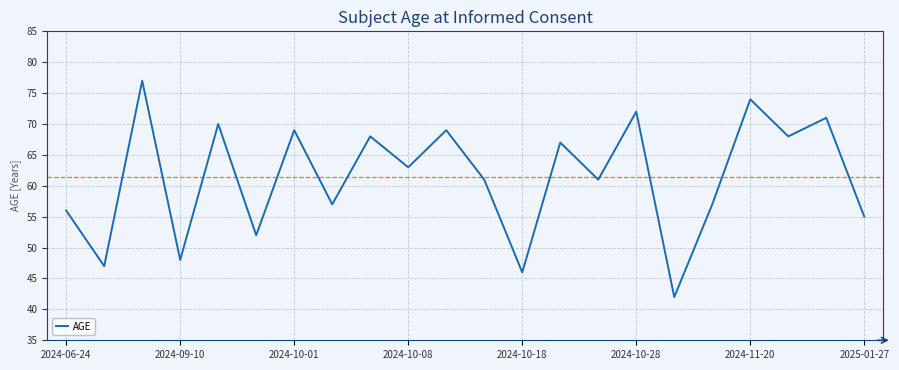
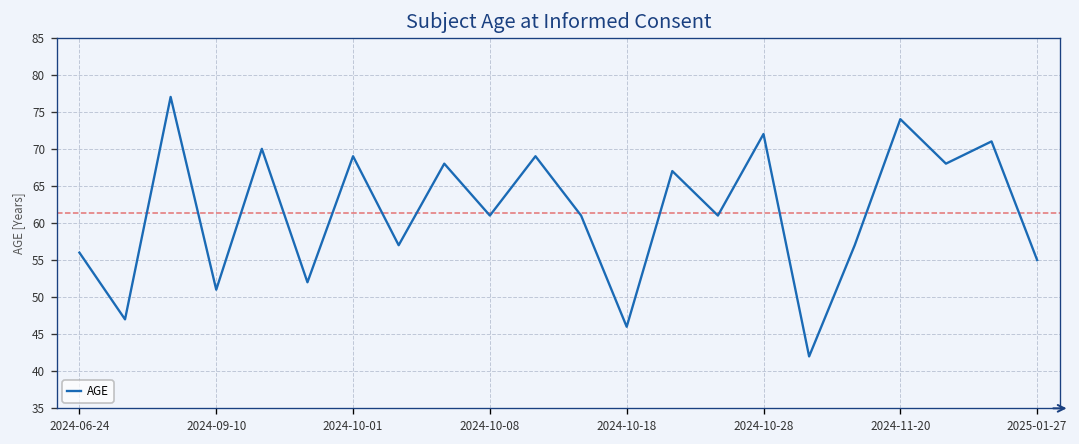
2024-09-10: 48 -> 51
2024-10-08: 63 -> 61
